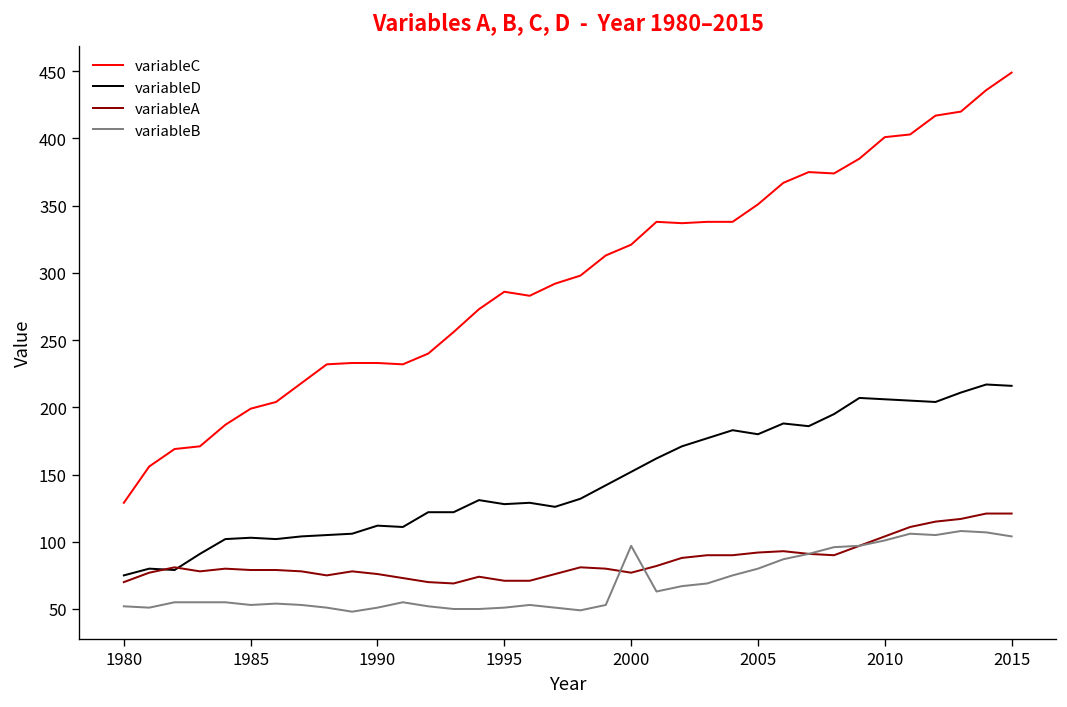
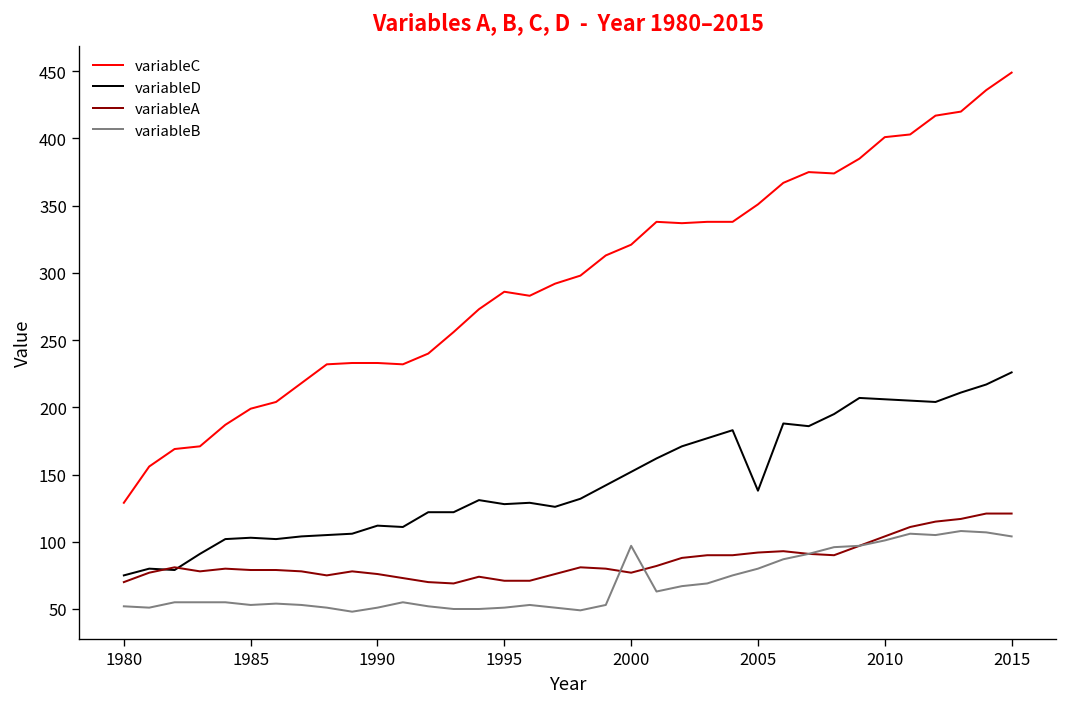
variableD, 2005: 180 -> 138
variableD, 2015: 216 -> 226
